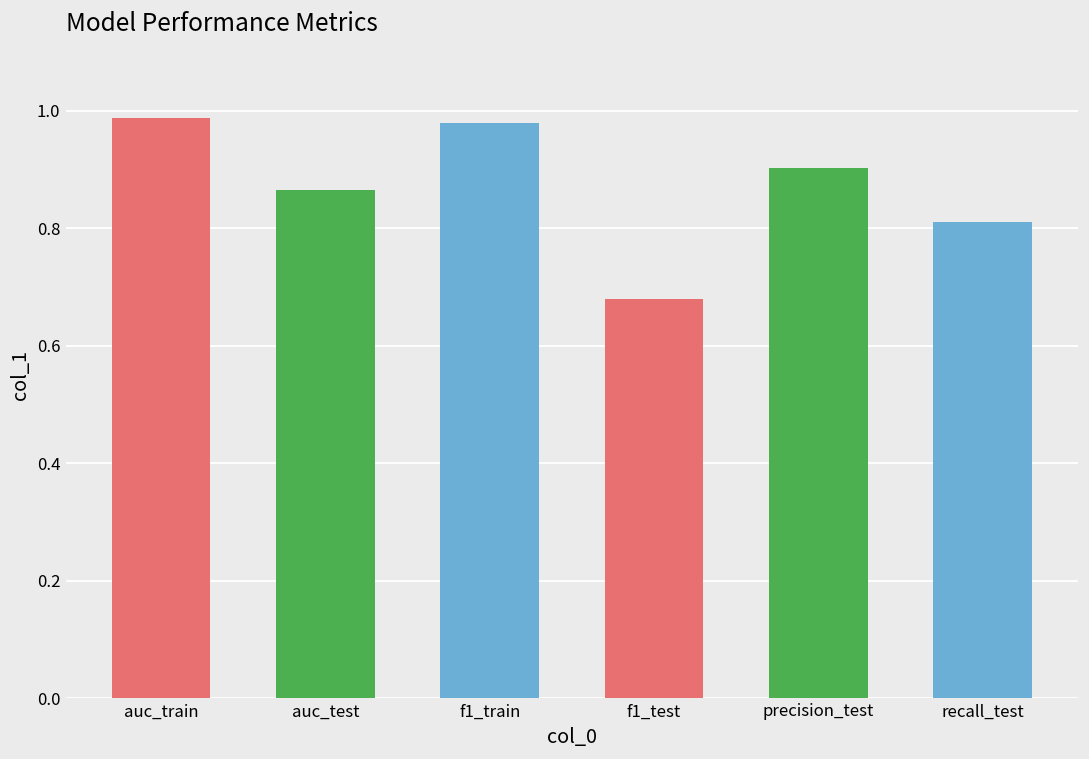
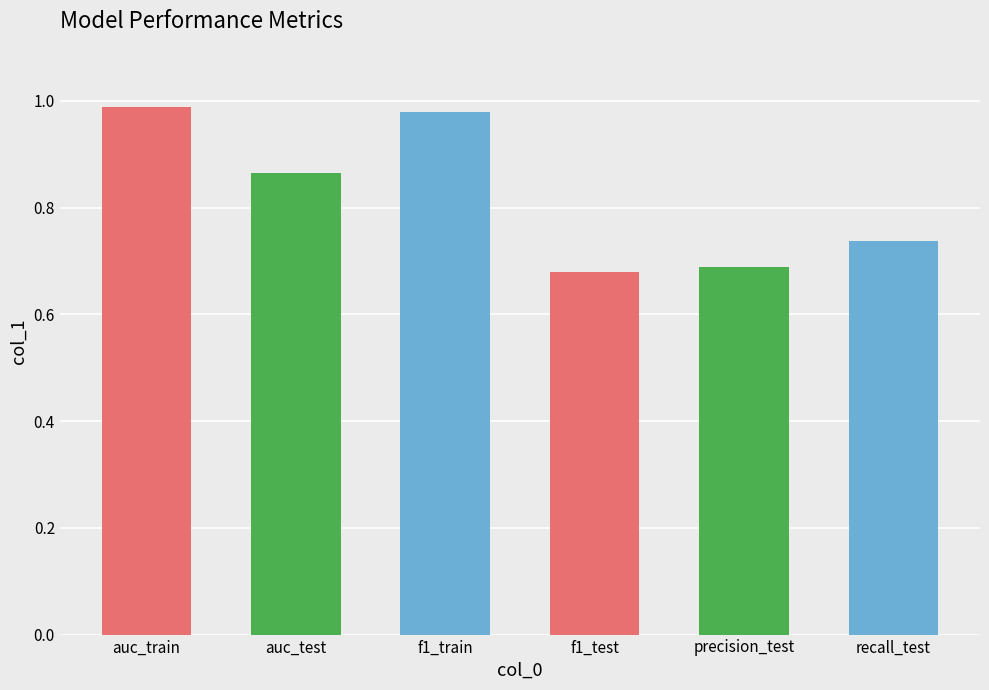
precision_test: 0.90 -> 0.69
recall_test: 0.81 -> 0.74
